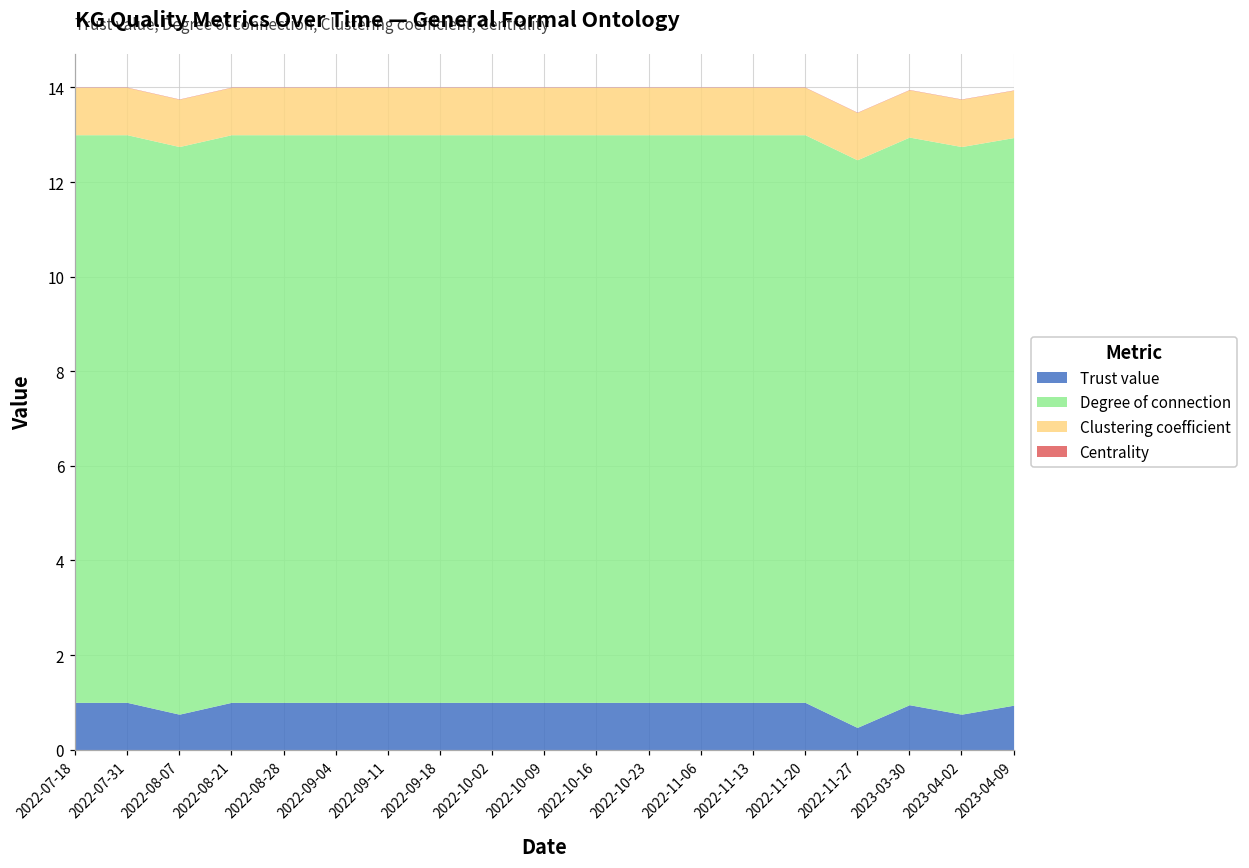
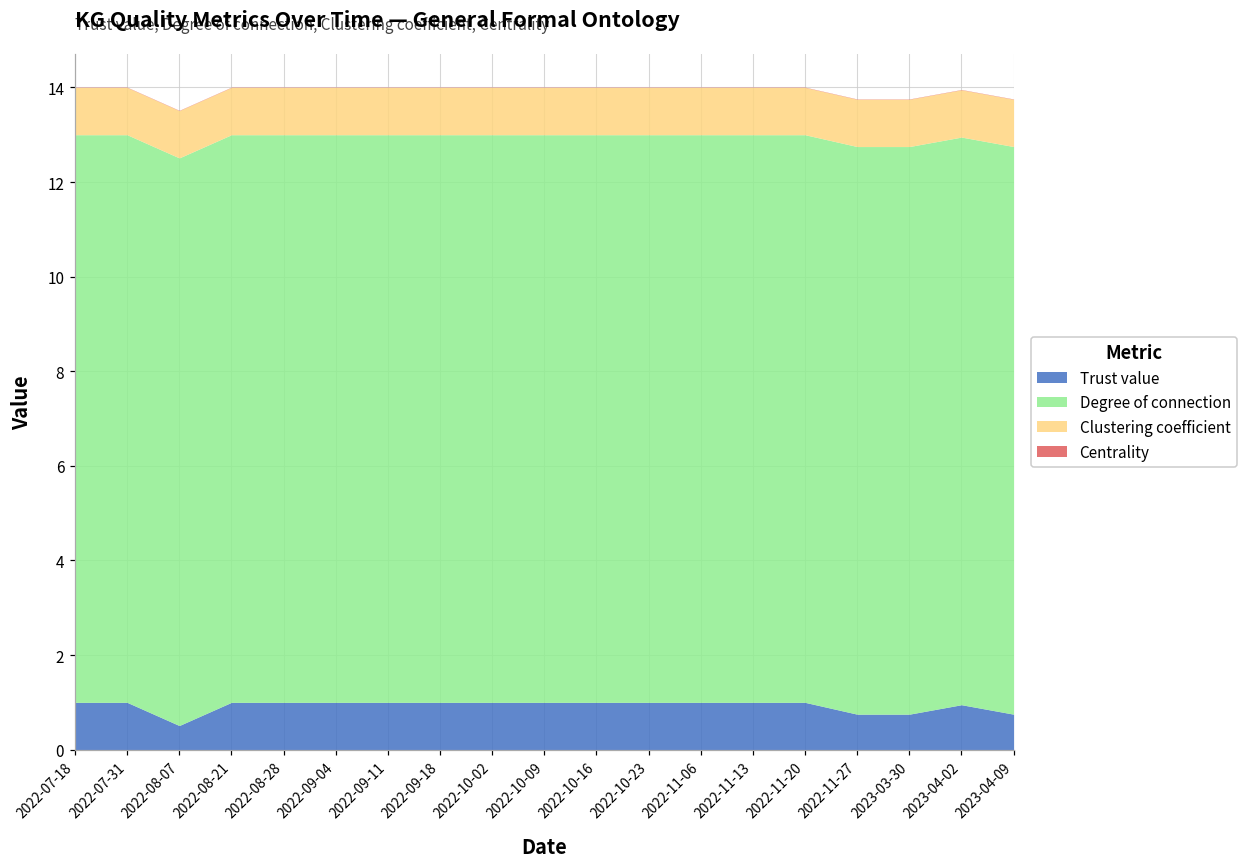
Trust value, 2022-08-07: 0.8 -> 0.5
Trust value, 2022-11-27: 0.5 -> 0.8
Trust value, 2023-03-30: 1.0 -> 0.8
Trust value, 2023-04-02: 0.8 -> 1.0
Trust value, 2023-04-09: 0.9 -> 0.8
